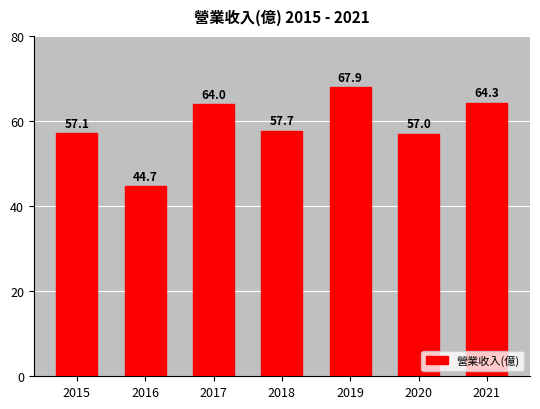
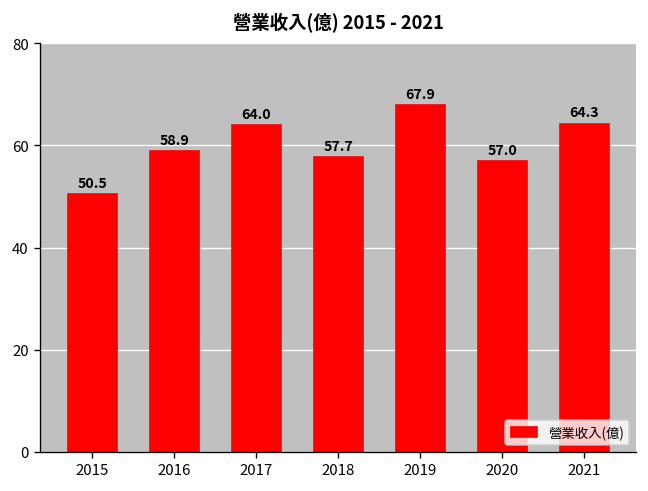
2015: 57.1 -> 50.5
2016: 44.7 -> 58.9
